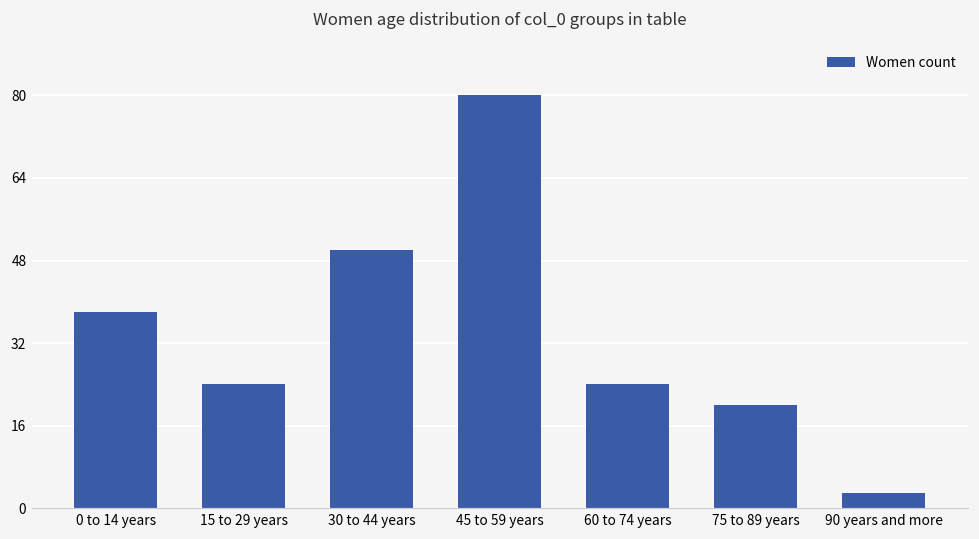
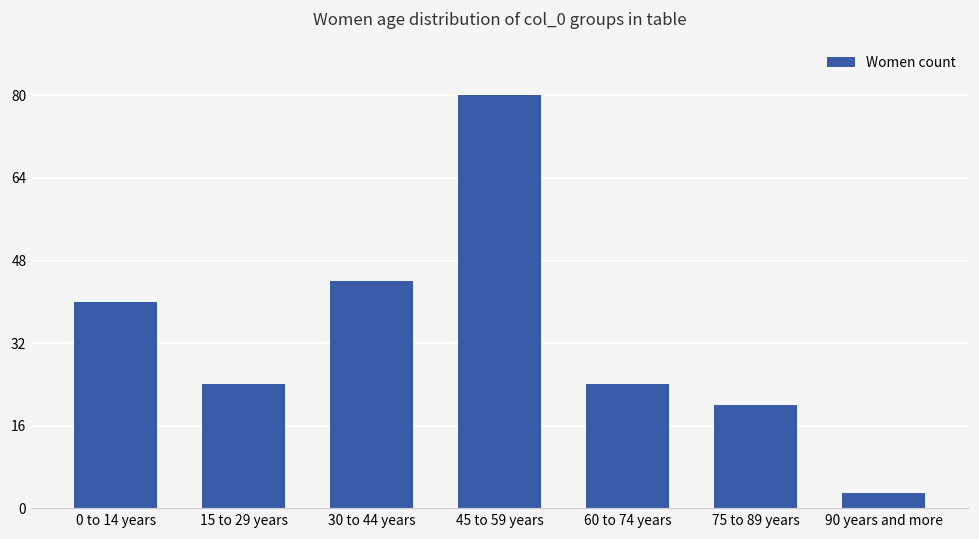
0 to 14 years: 38 -> 40
30 to 44 years: 50 -> 44
